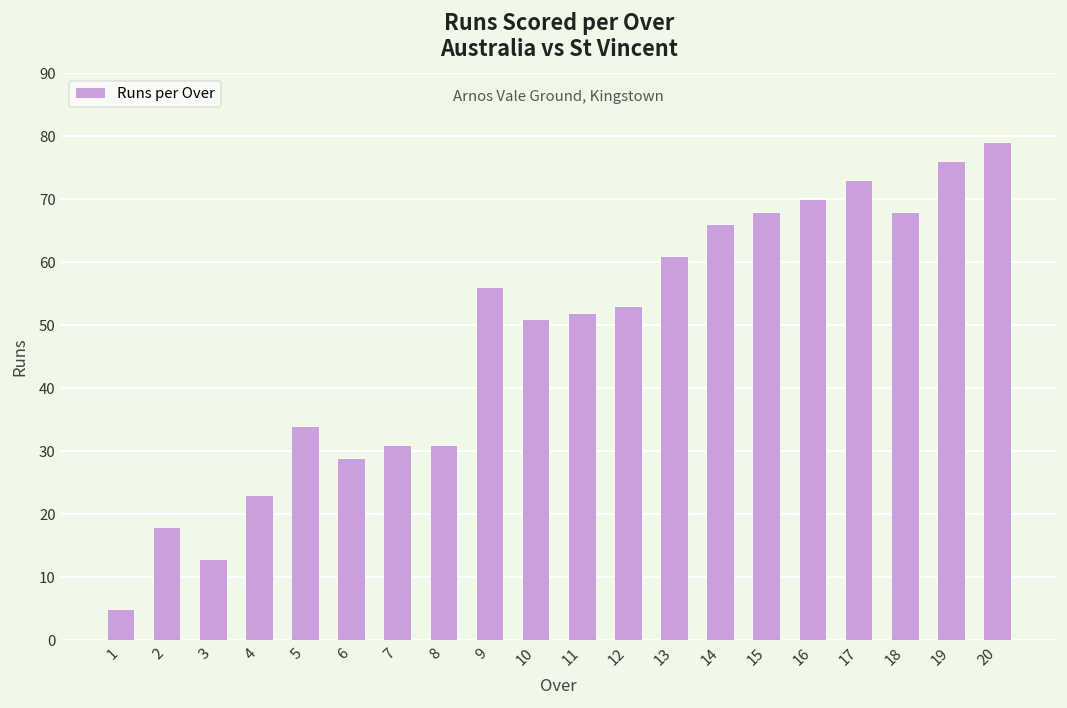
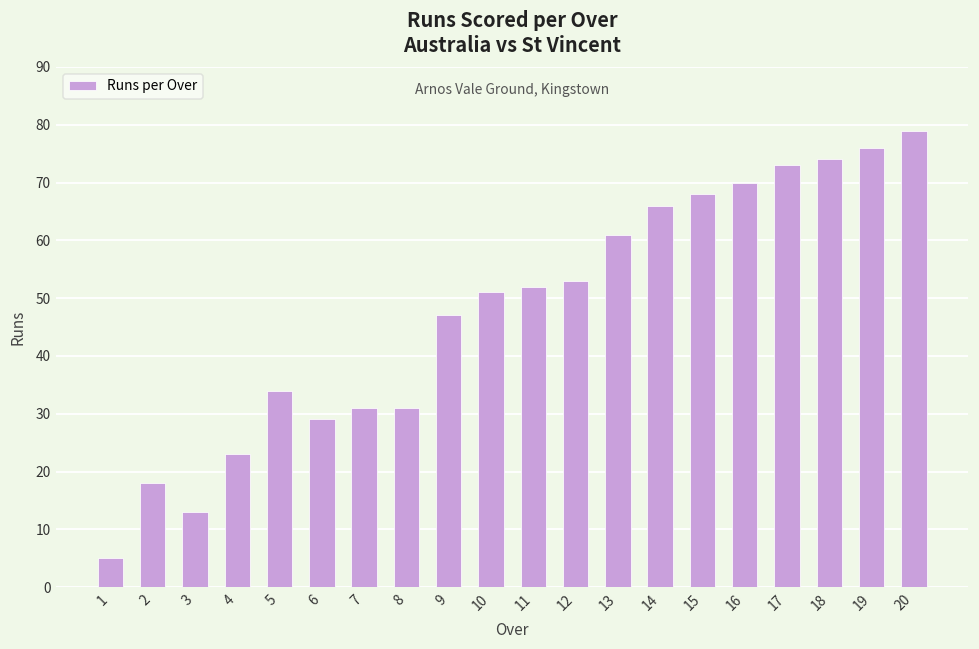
9: 56 -> 47
18: 68 -> 74
